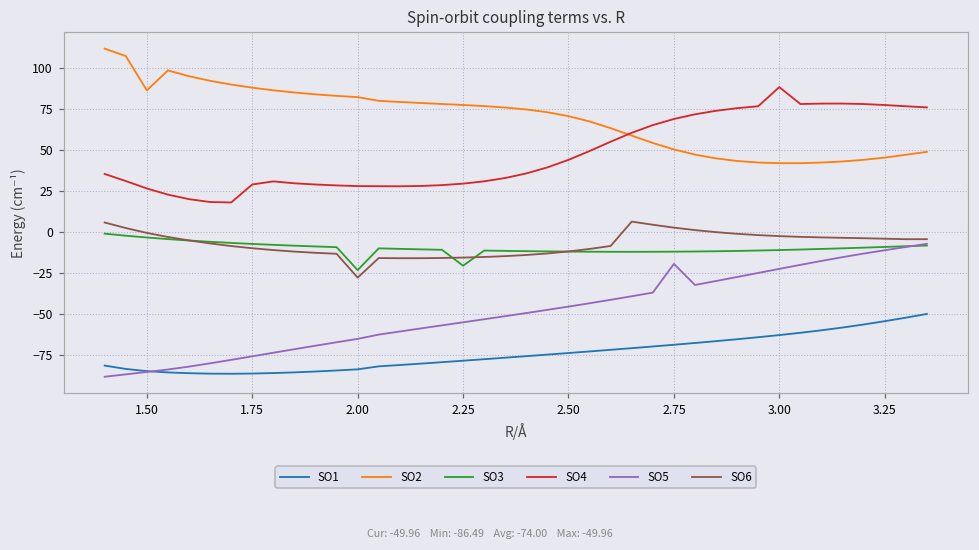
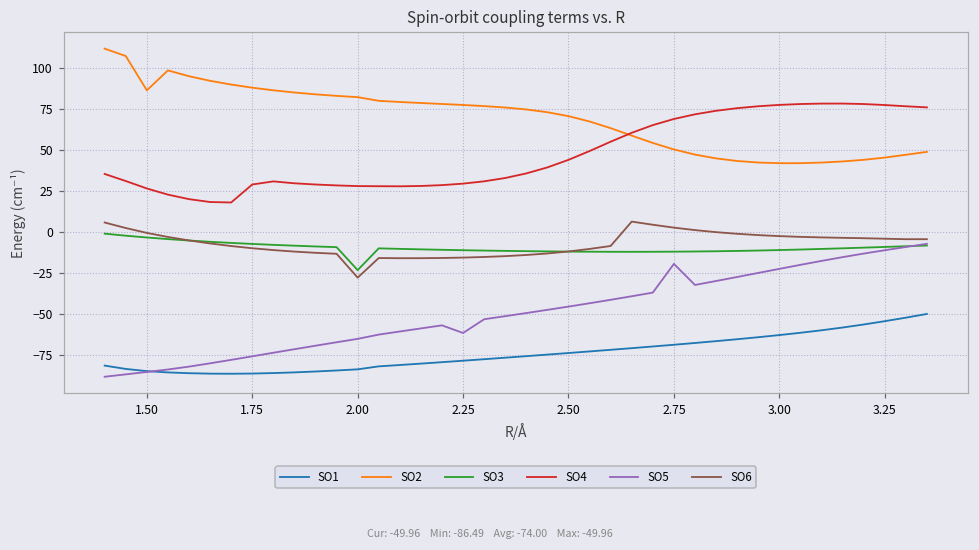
SO3, 2.25: -20 -> -11
SO5, 2.25: -55 -> -62
SO4, 3.00: 89 -> 78
